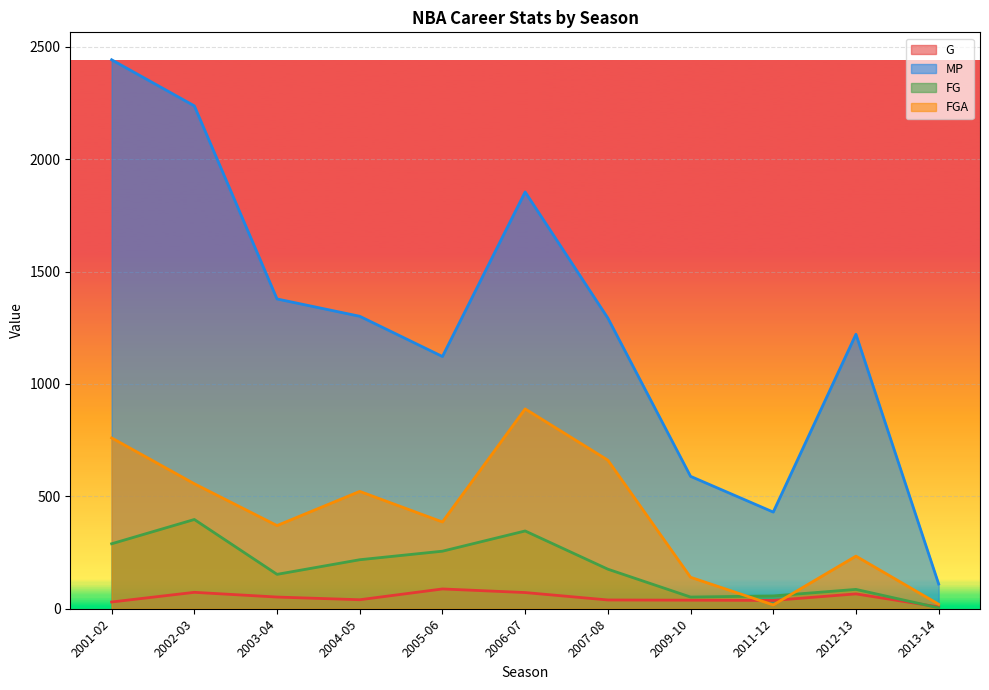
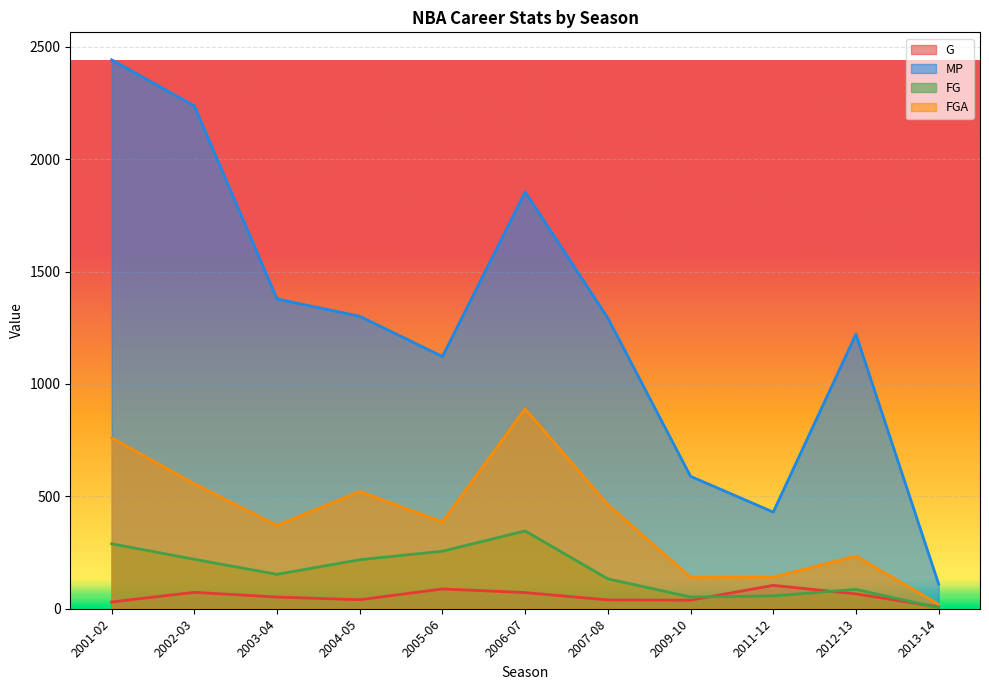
FG, 2002-03: 400 -> 220
FG, 2007-08: 180 -> 130
FGA, 2007-08: 660 -> 460
G, 2011-12: 40 -> 100
FGA, 2011-12: 20 -> 140
